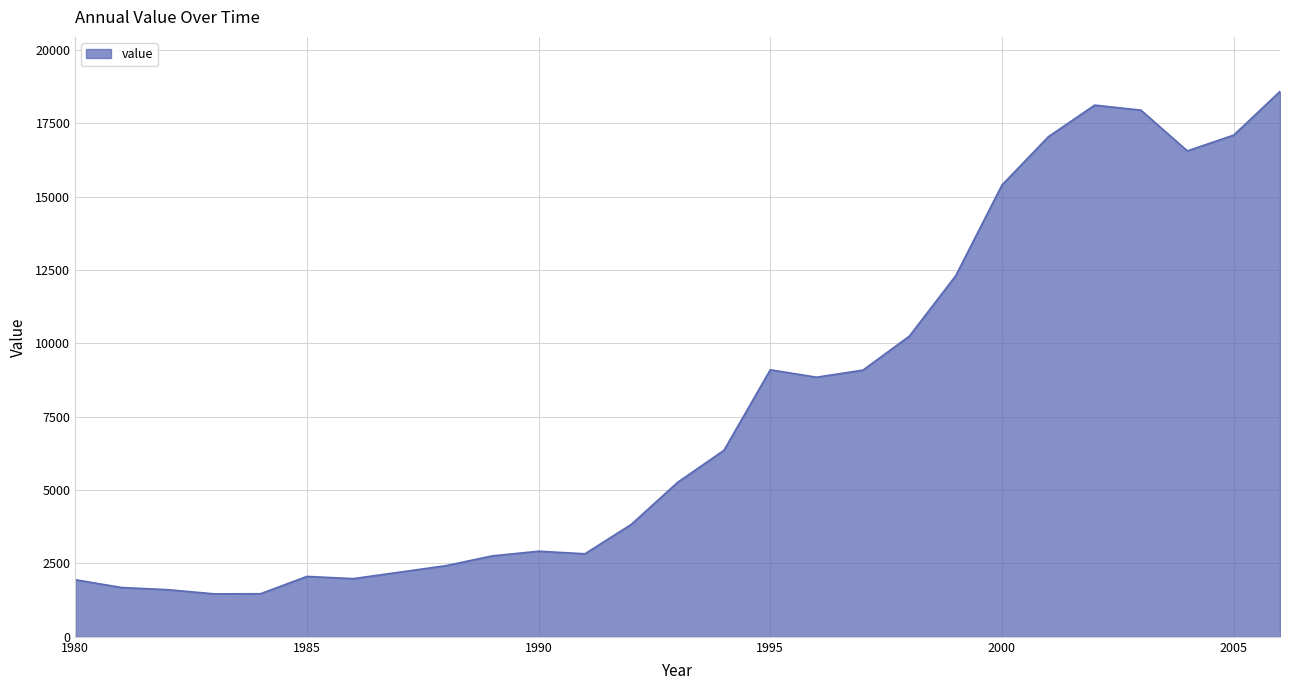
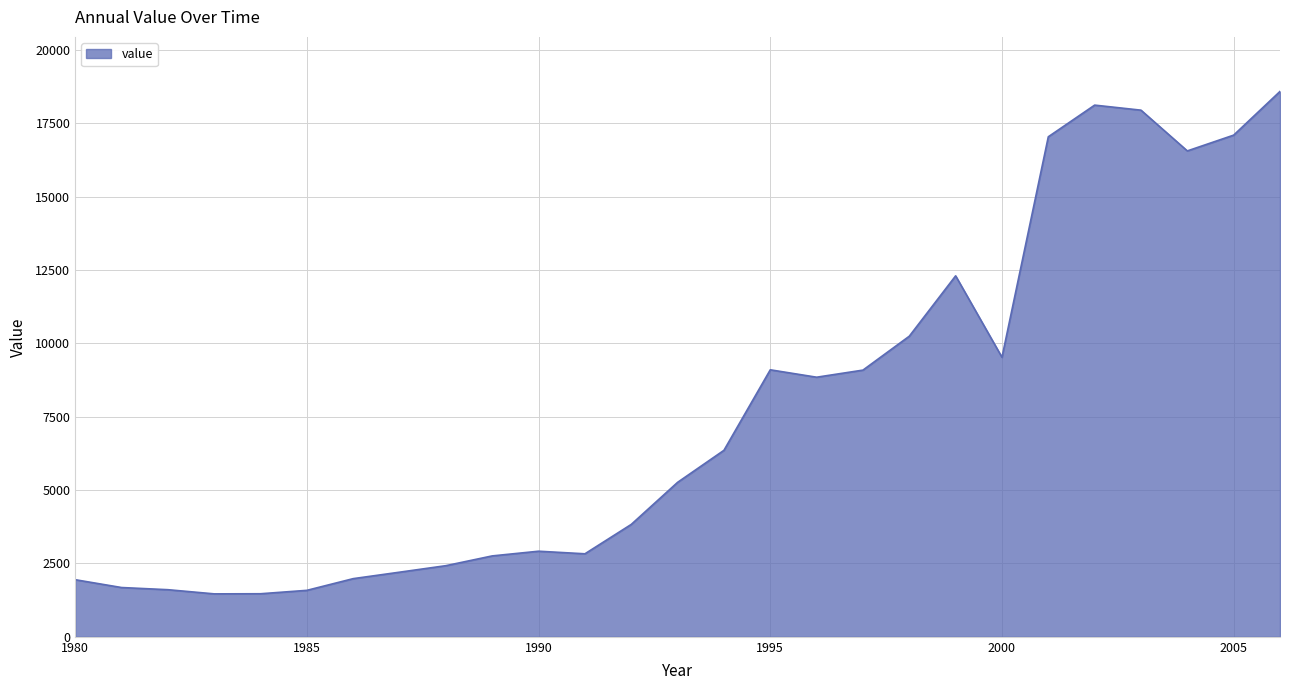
1985: 2100 -> 1600
2000: 15400 -> 9500
